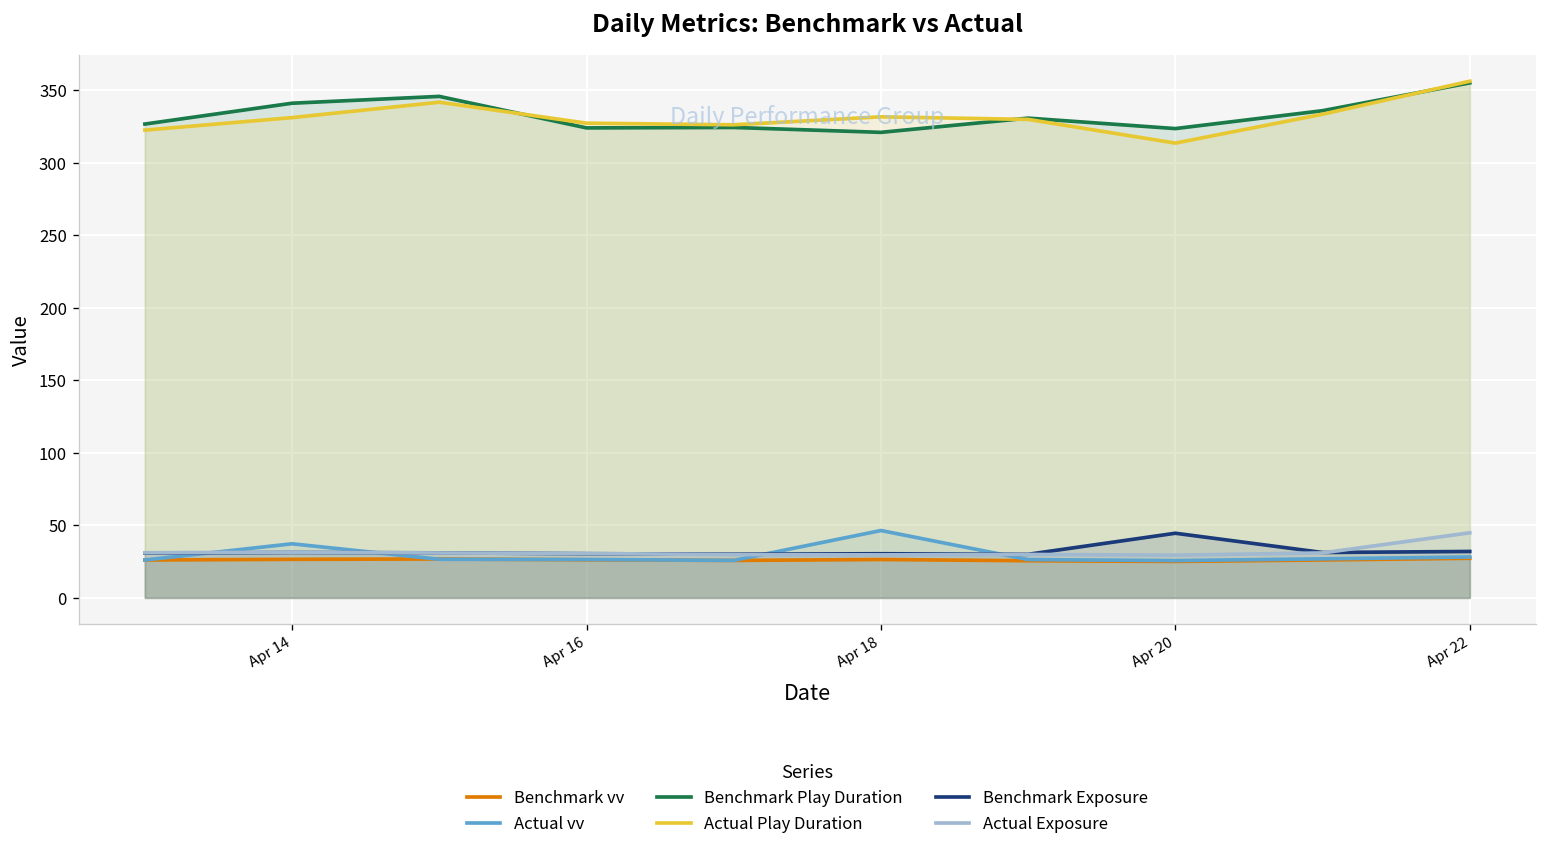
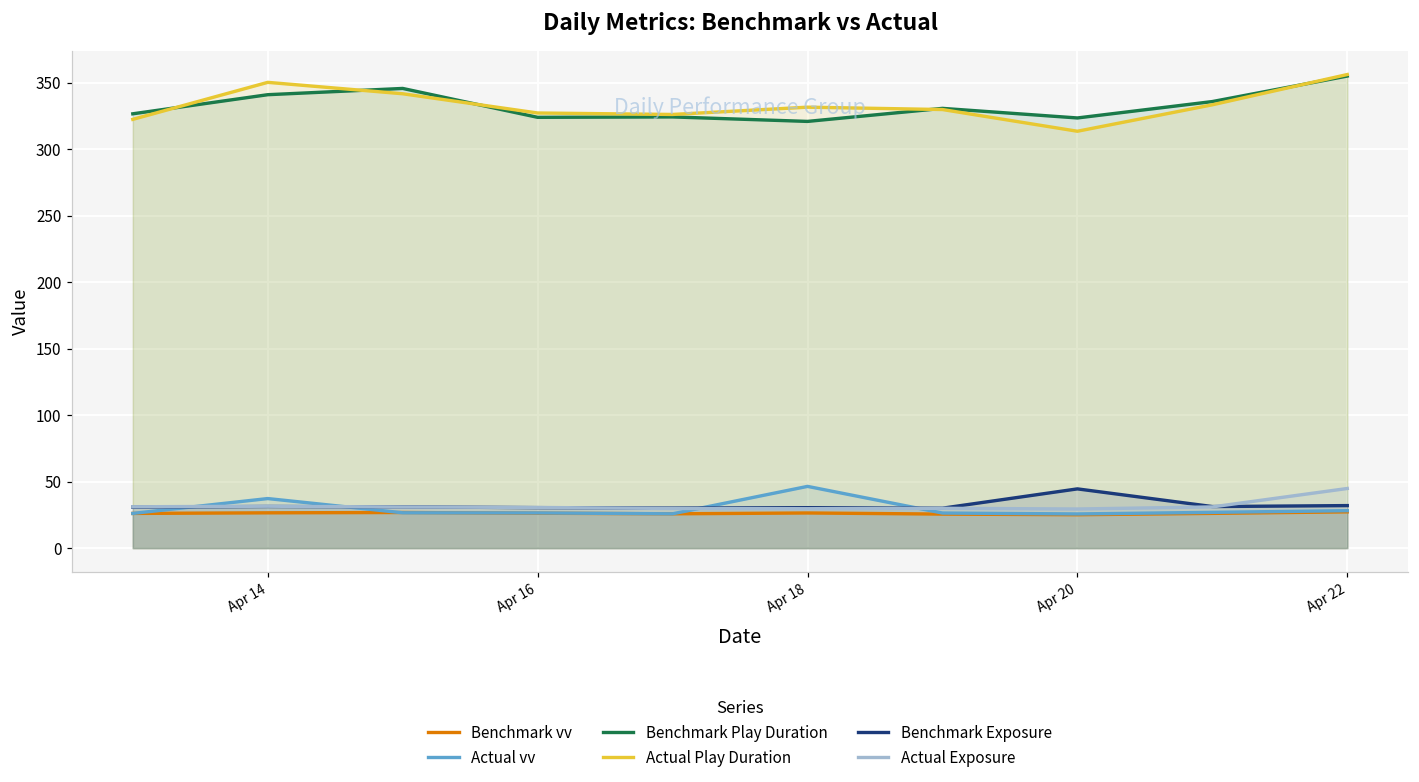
Actual Play Duration, Apr 14: 331 -> 350
